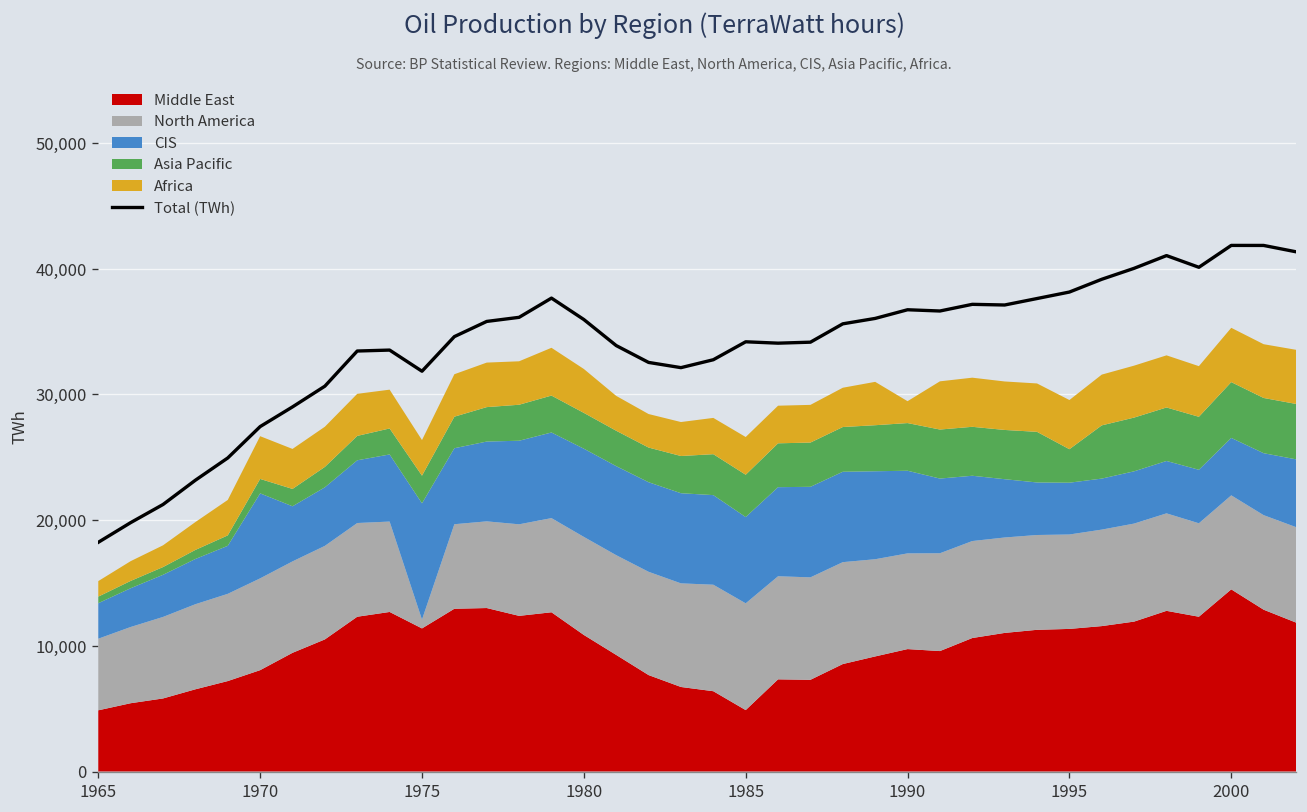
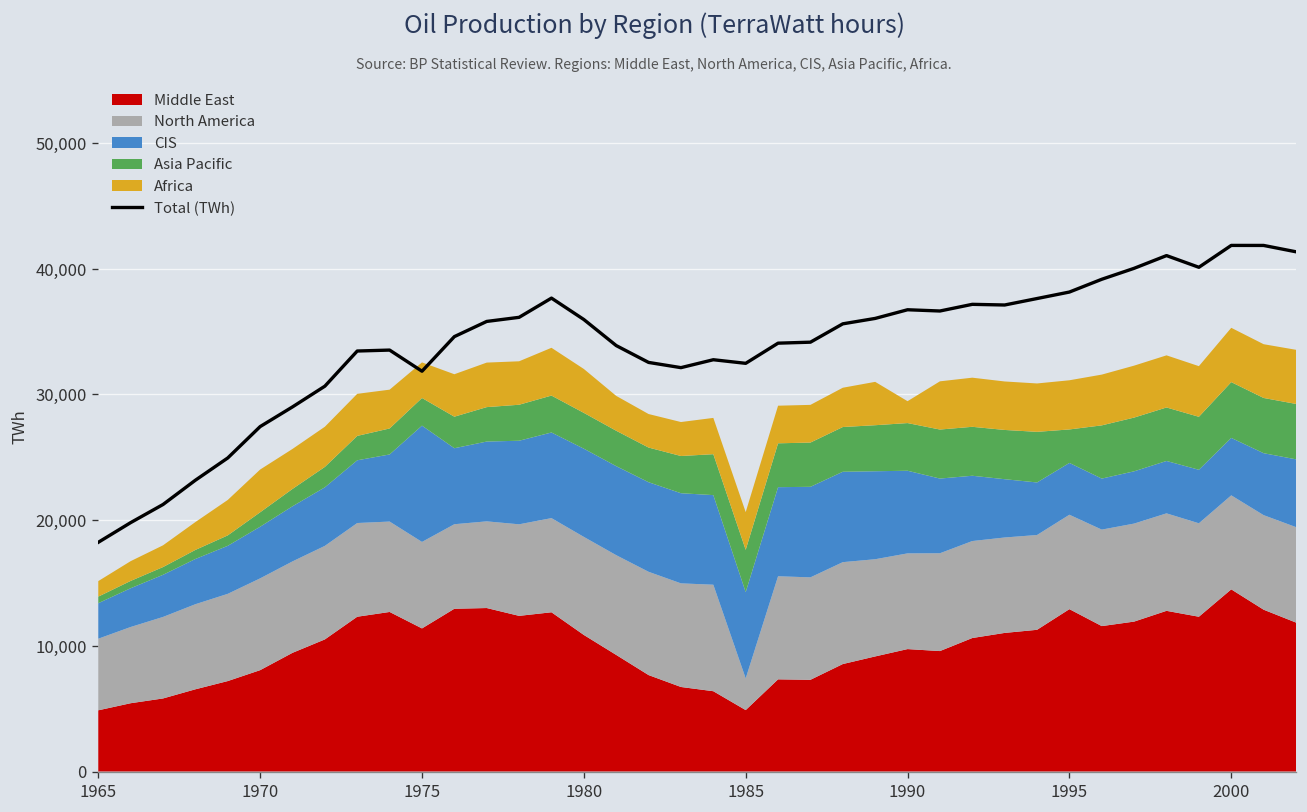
CIS, 1970: 6,800 -> 4,100
North America, 1975: 700 -> 6,900
Total (TWh), 1985: 34,200 -> 32,500
North America, 1985: 8,500 -> 2,500
Middle East, 1995: 11,300 -> 12,900
